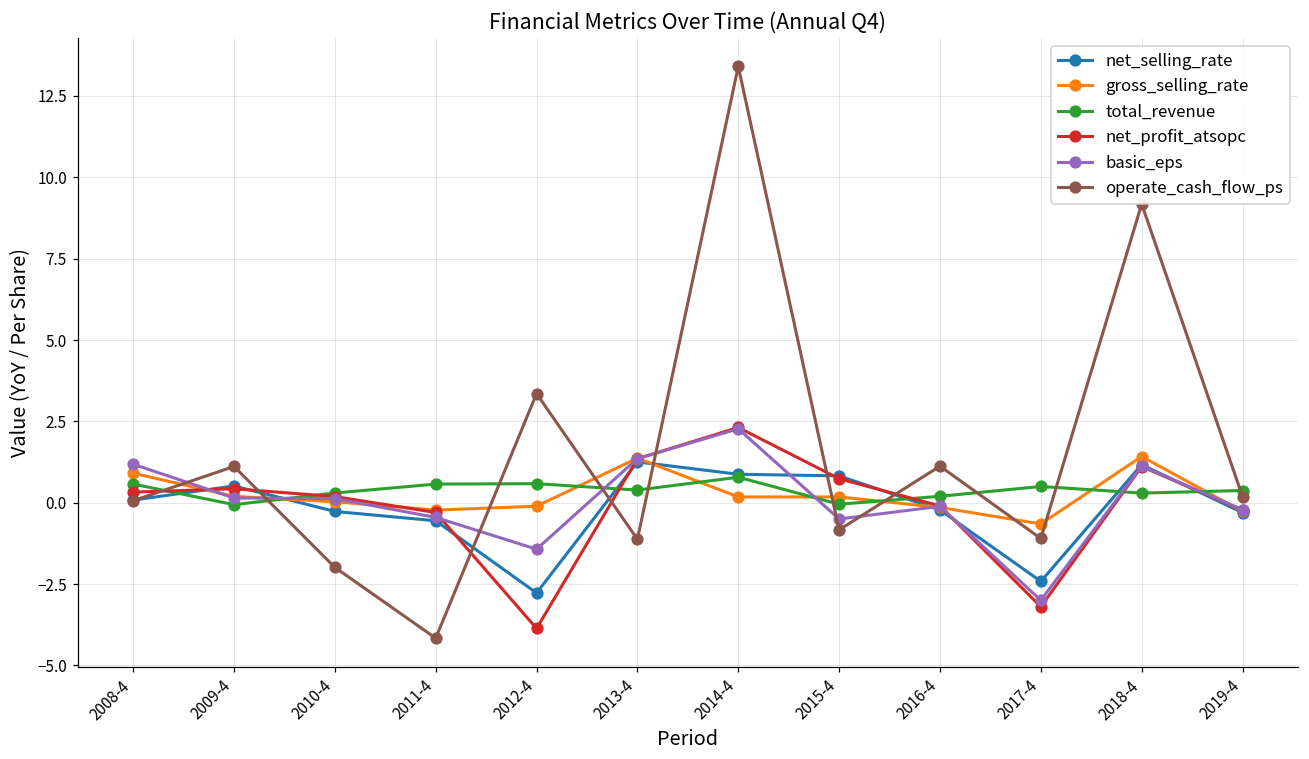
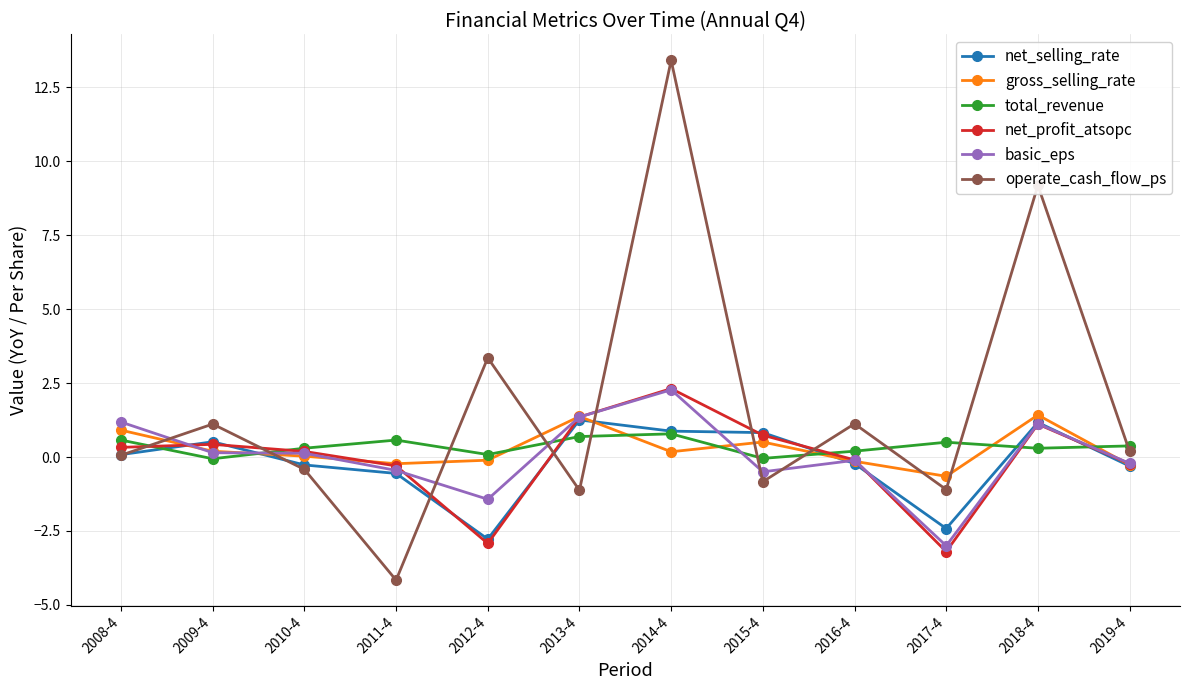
operate_cash_flow_ps, 2010-4: -2.0 -> -0.4
total_revenue, 2012-4: 0.6 -> 0.1
net_profit_atsopc, 2012-4: -3.9 -> -2.9
total_revenue, 2013-4: 0.4 -> 0.7
gross_selling_rate, 2015-4: 0.2 -> 0.5
